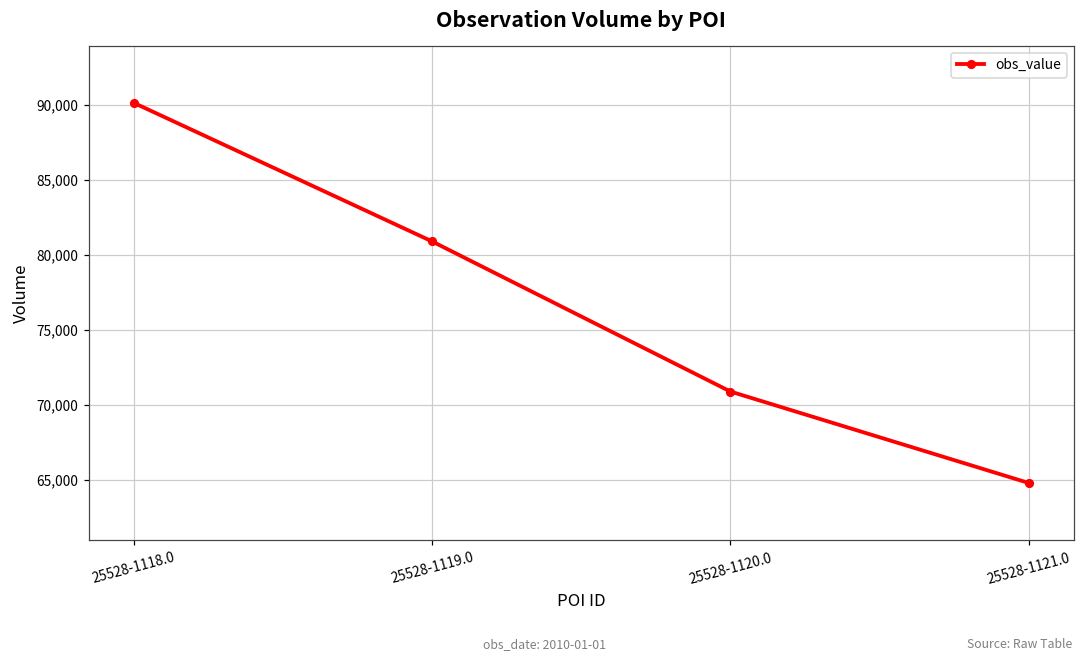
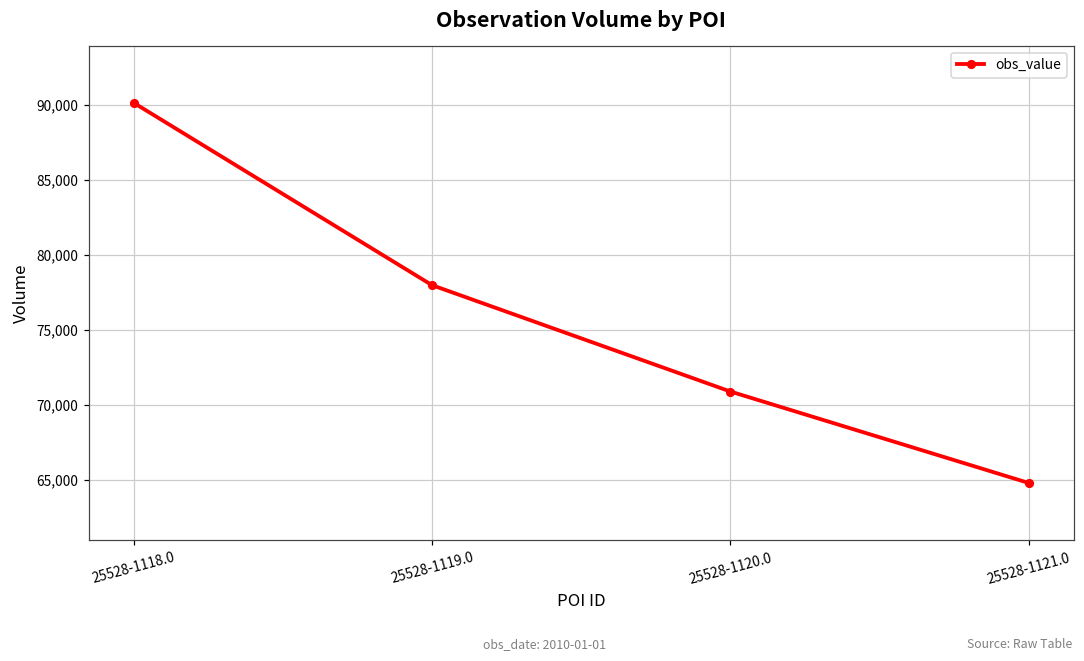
25528-1119.0: 80,900 -> 78,000
